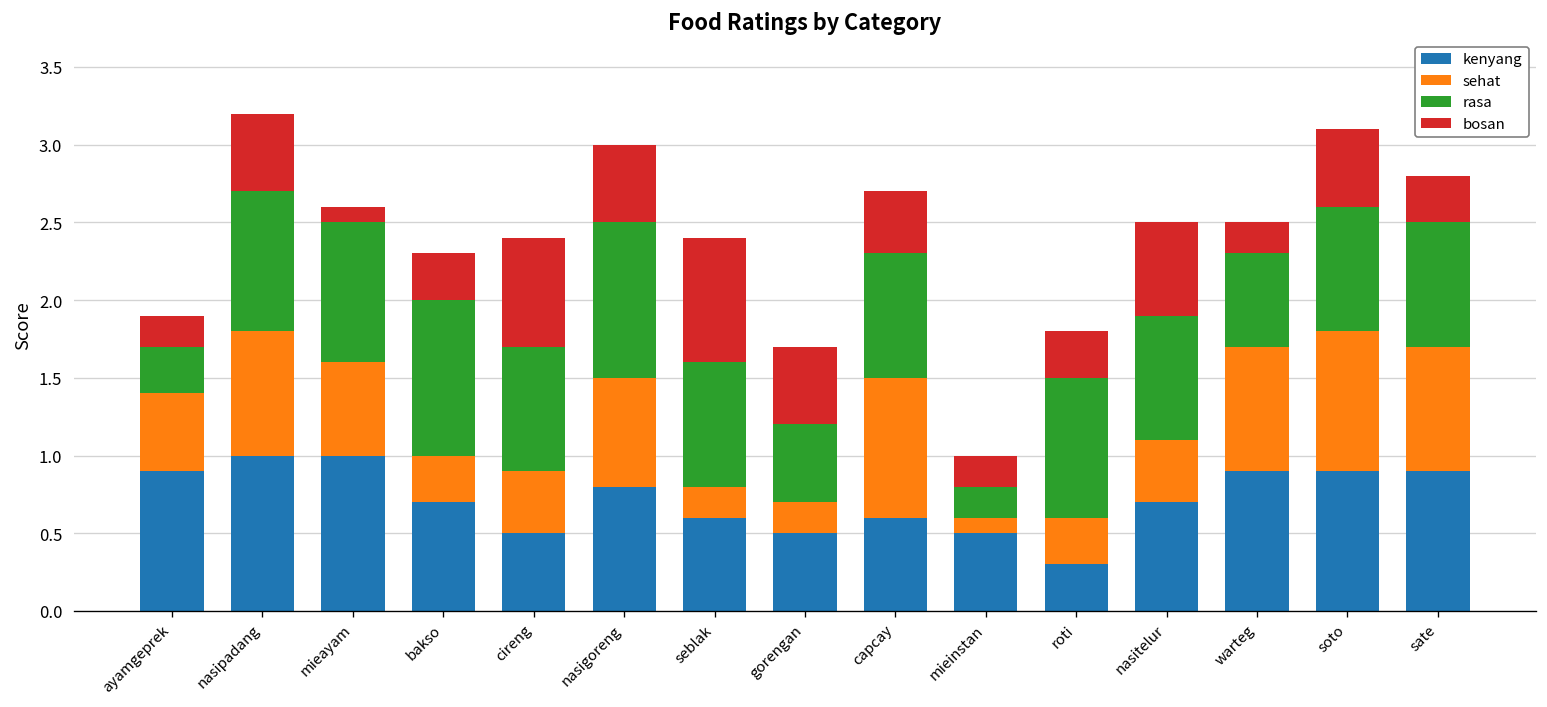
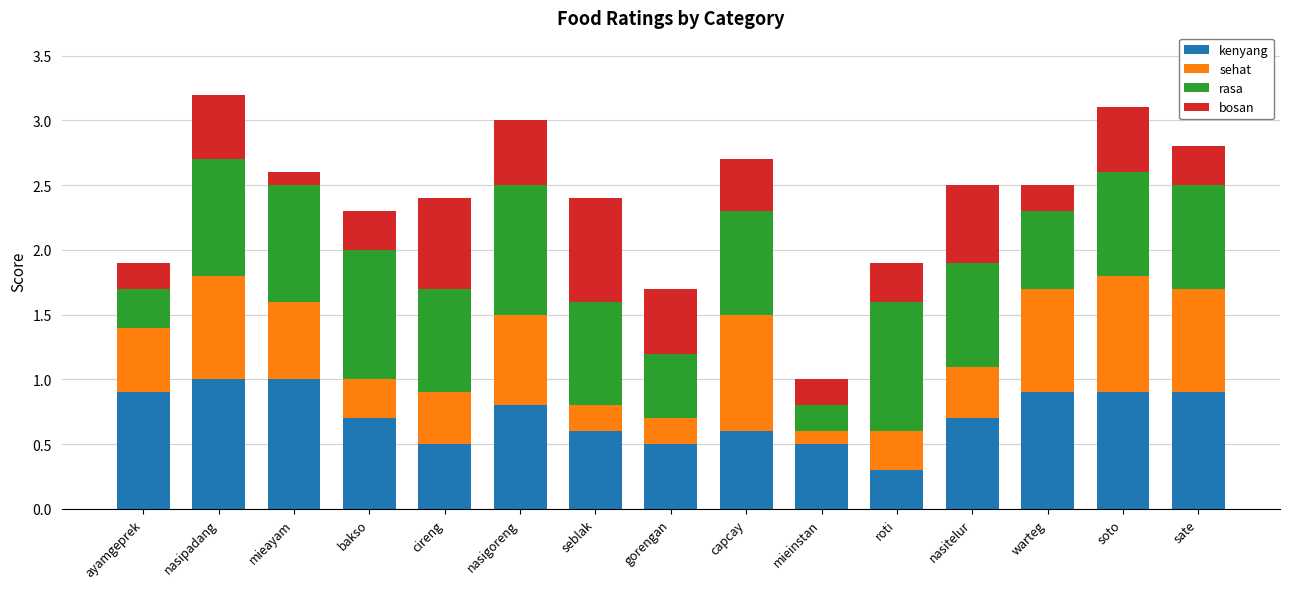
rasa, roti: 0.9 -> 1.0
